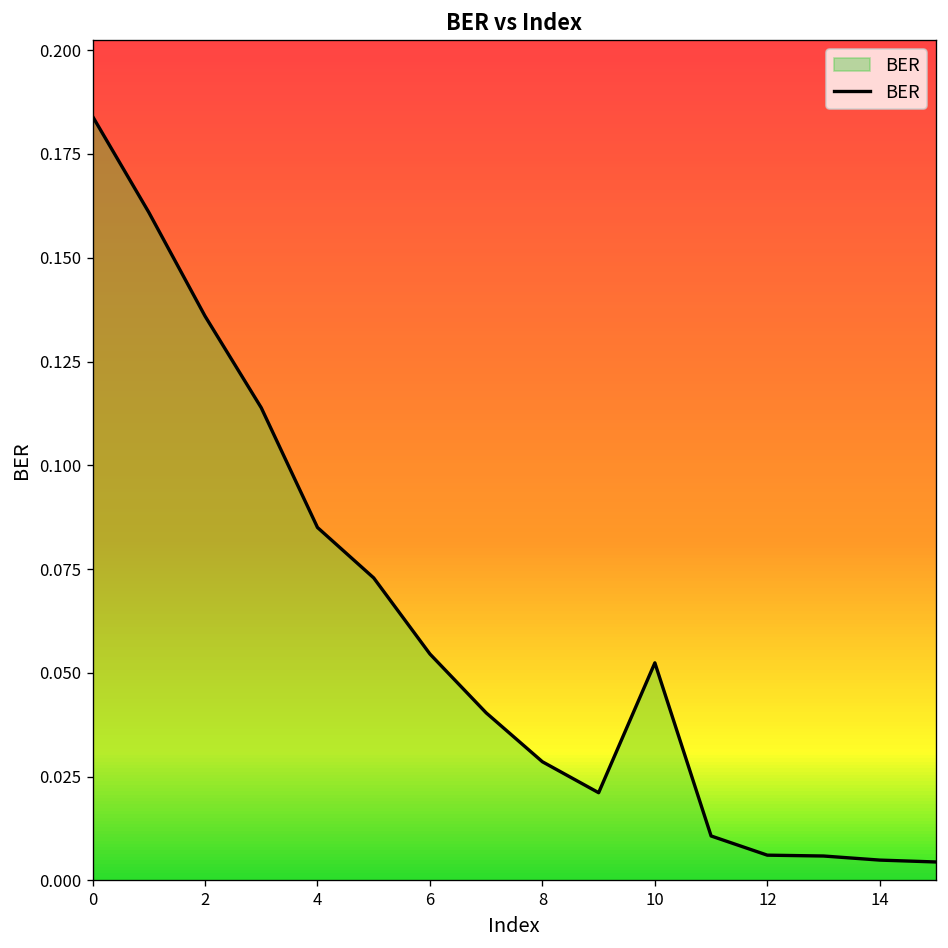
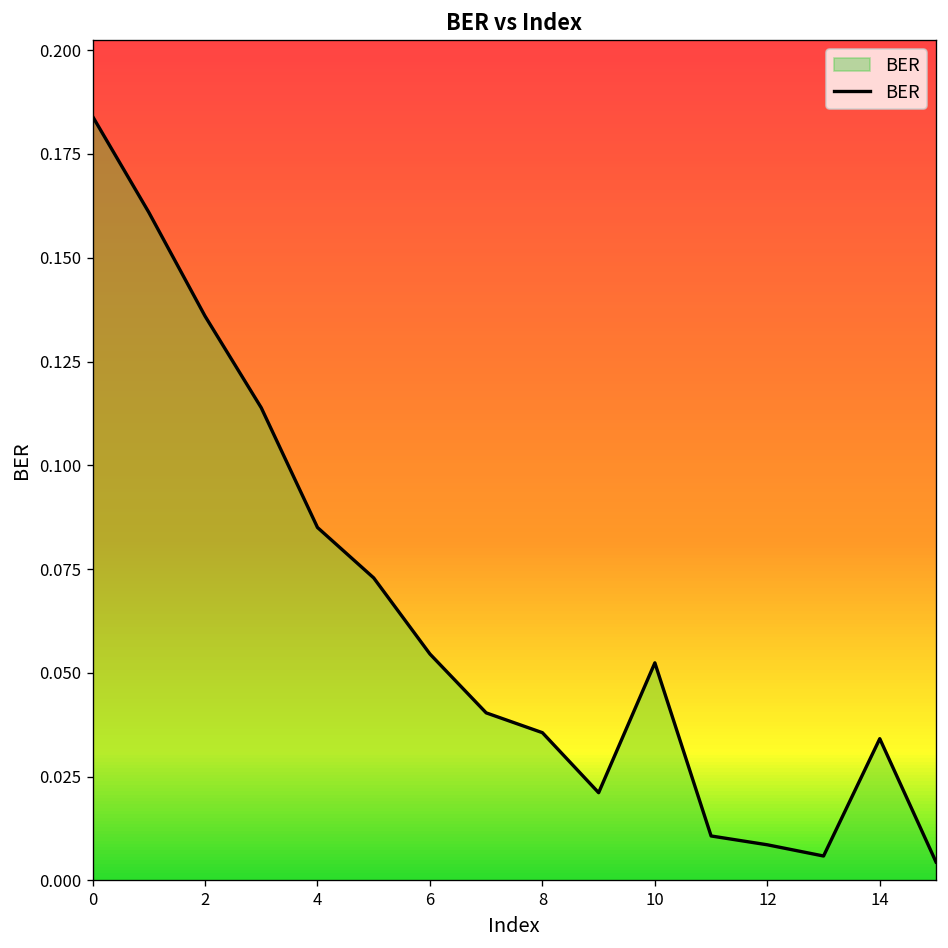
8: 0.029 -> 0.036
12: 0.006 -> 0.009
14: 0.005 -> 0.034
